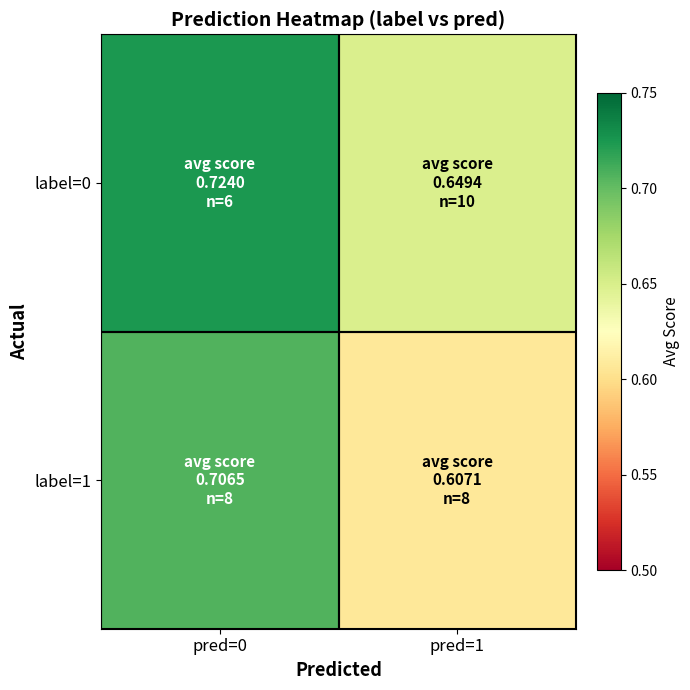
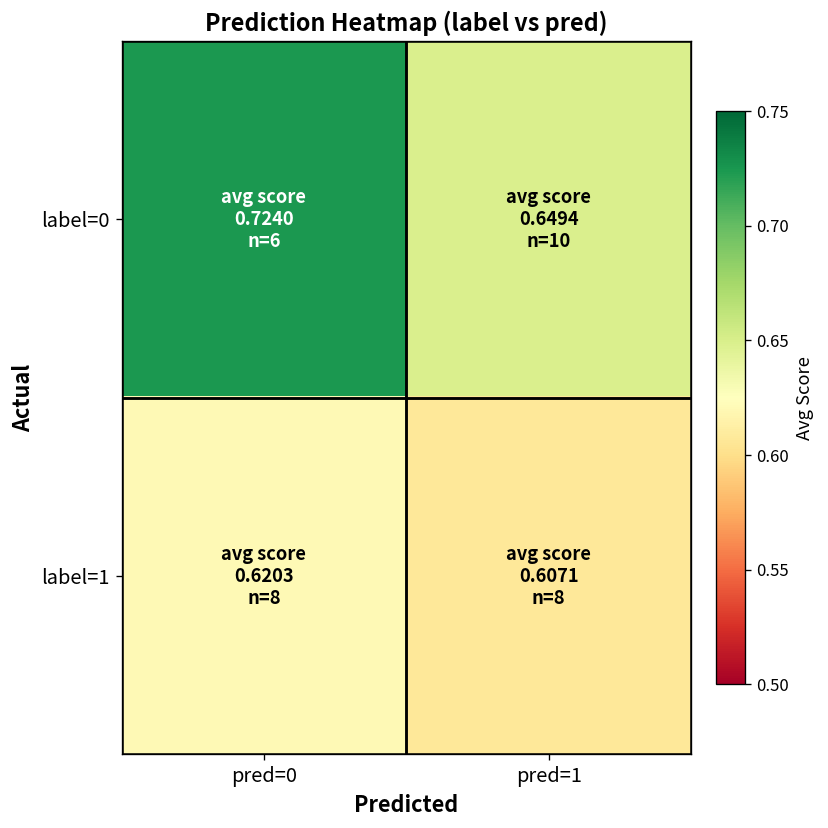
label=1, pred=0: 0.7065 -> 0.6203
